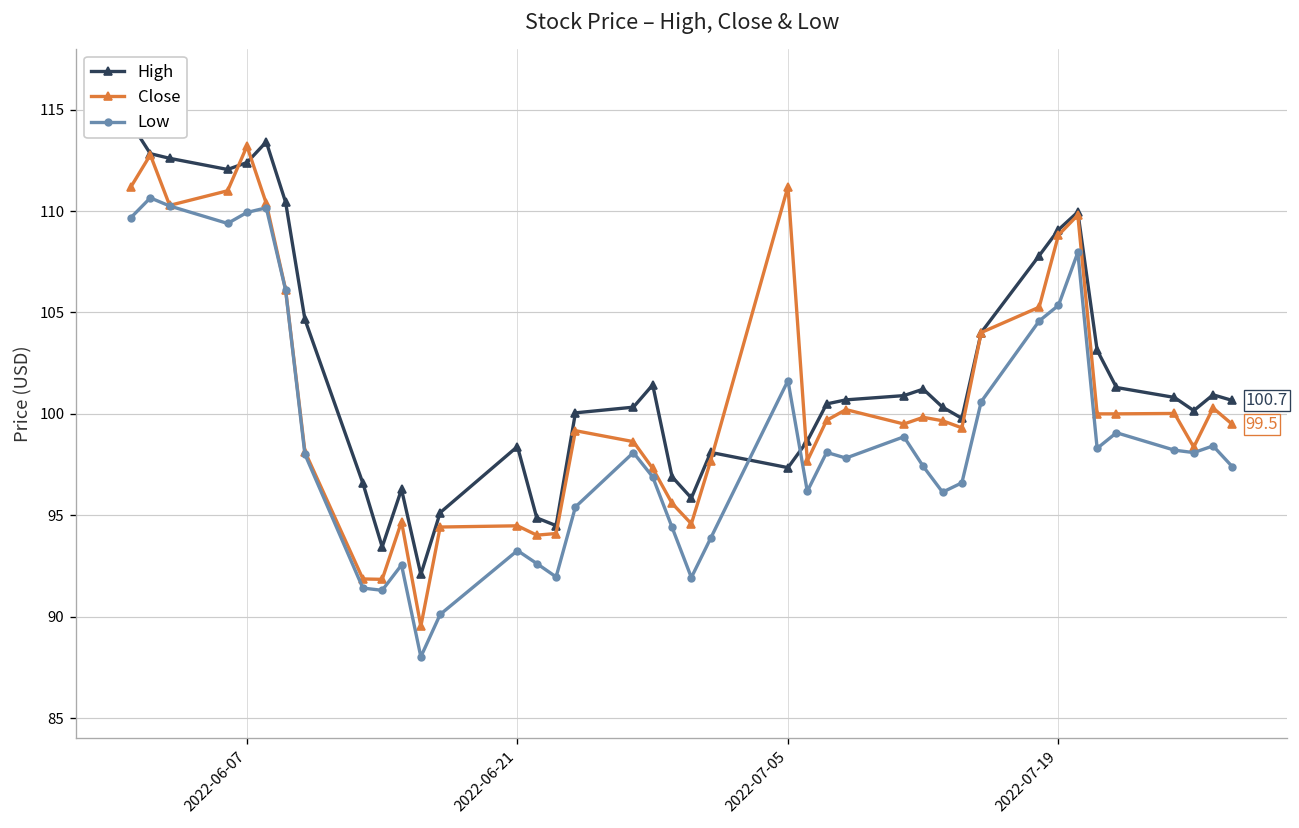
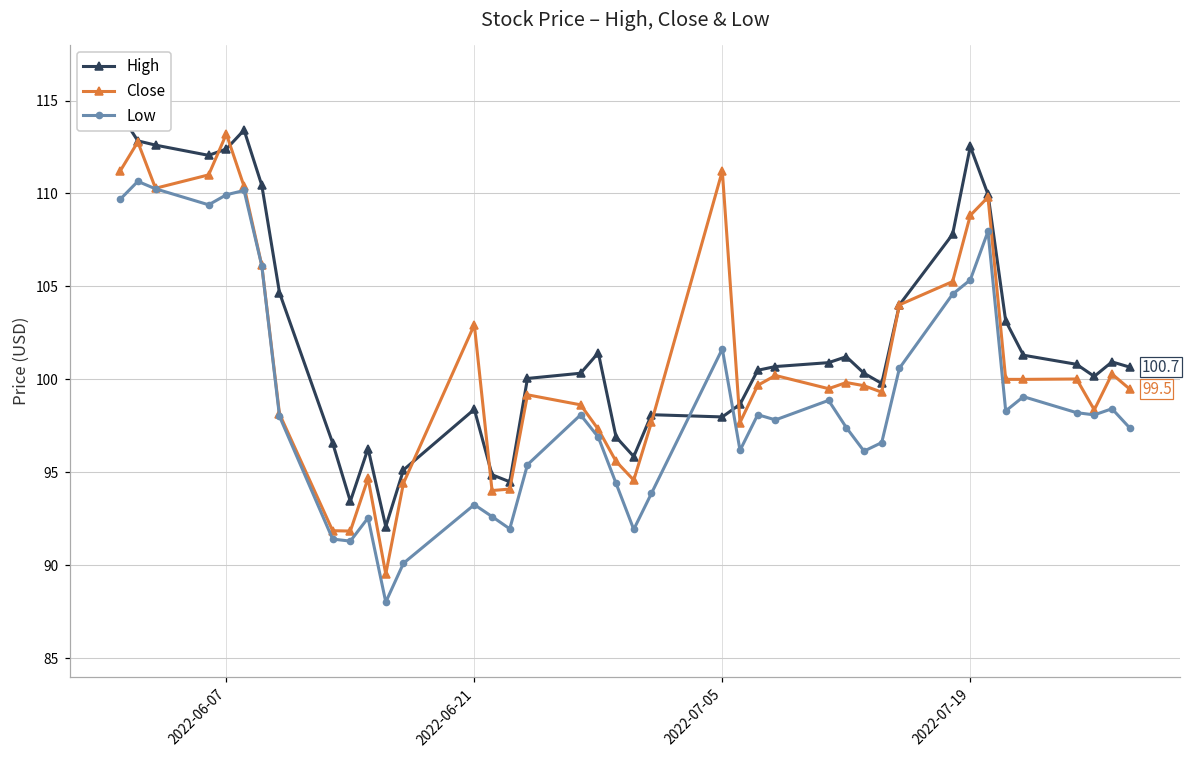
Close, 2022-06-21: 94.5 -> 102.9
High, 2022-07-05: 97.3 -> 98.0
High, 2022-07-19: 109.1 -> 112.5
